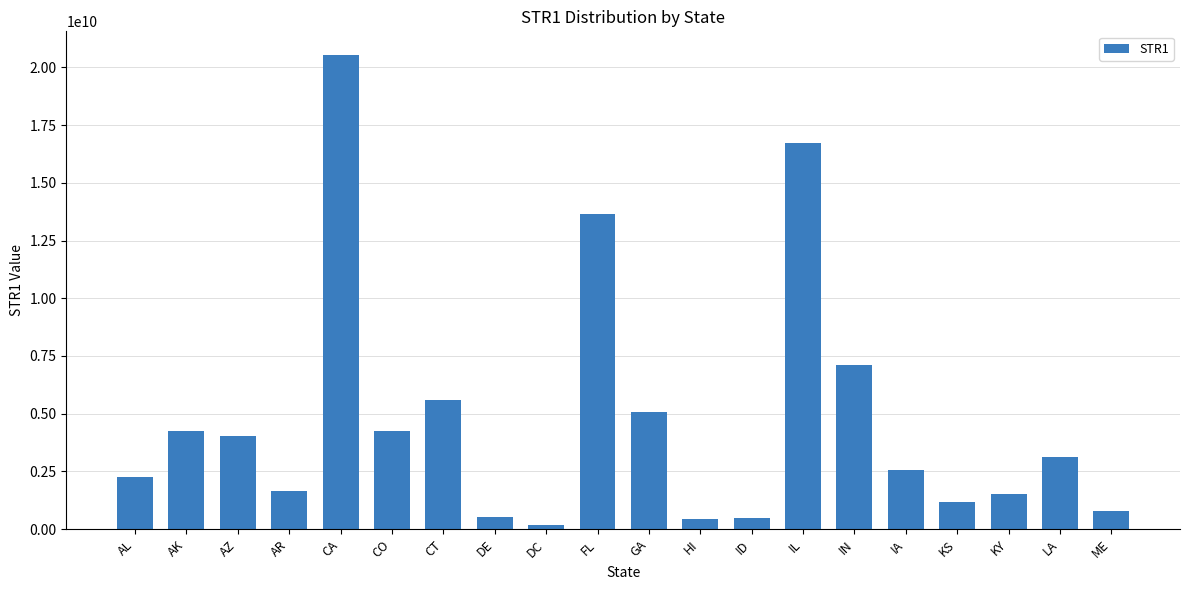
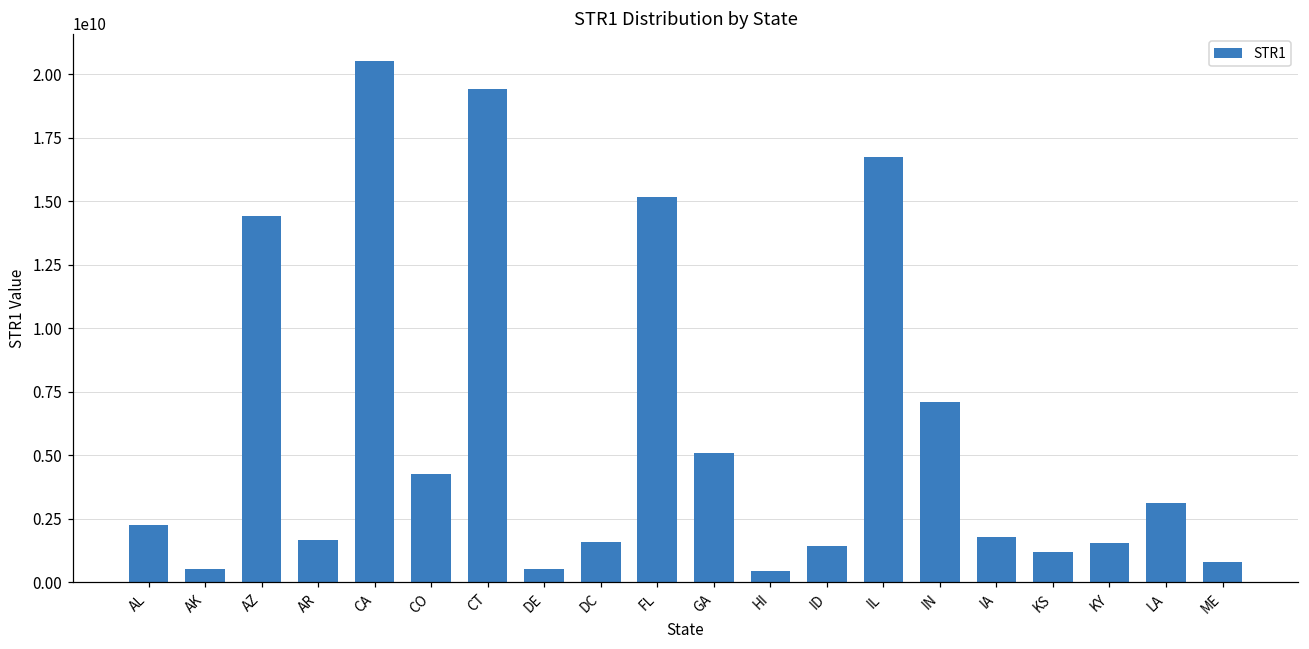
AK: 4200000000 -> 500000000
AZ: 4000000000 -> 14400000000
CT: 5600000000 -> 19400000000
DC: 200000000 -> 1600000000
FL: 13600000000 -> 15200000000
ID: 500000000 -> 1400000000
IA: 2600000000 -> 1800000000
